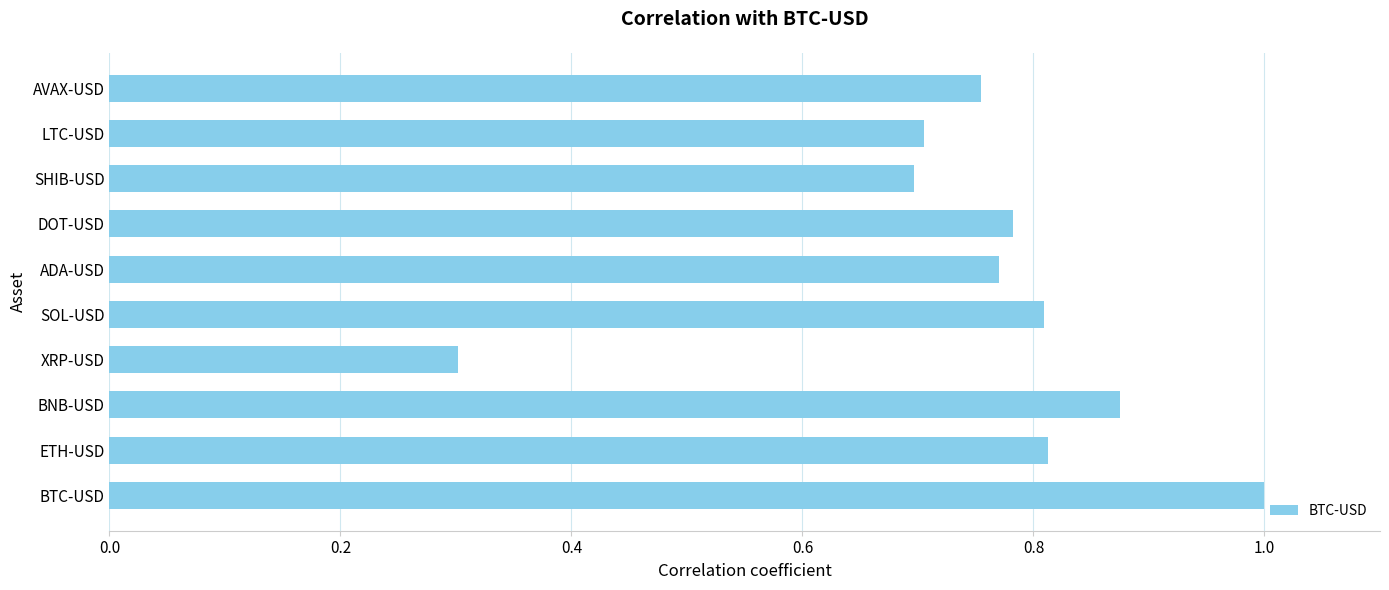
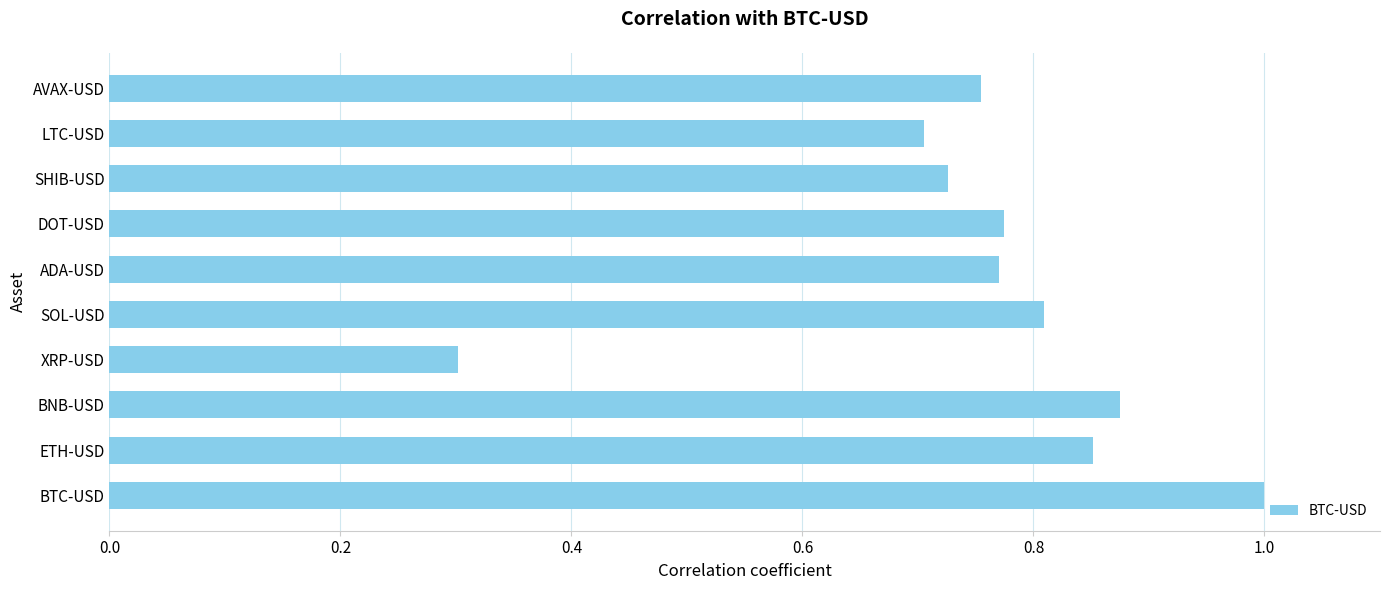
SHIB-USD: 0.696 -> 0.726
DOT-USD: 0.782 -> 0.774
ETH-USD: 0.812 -> 0.852
